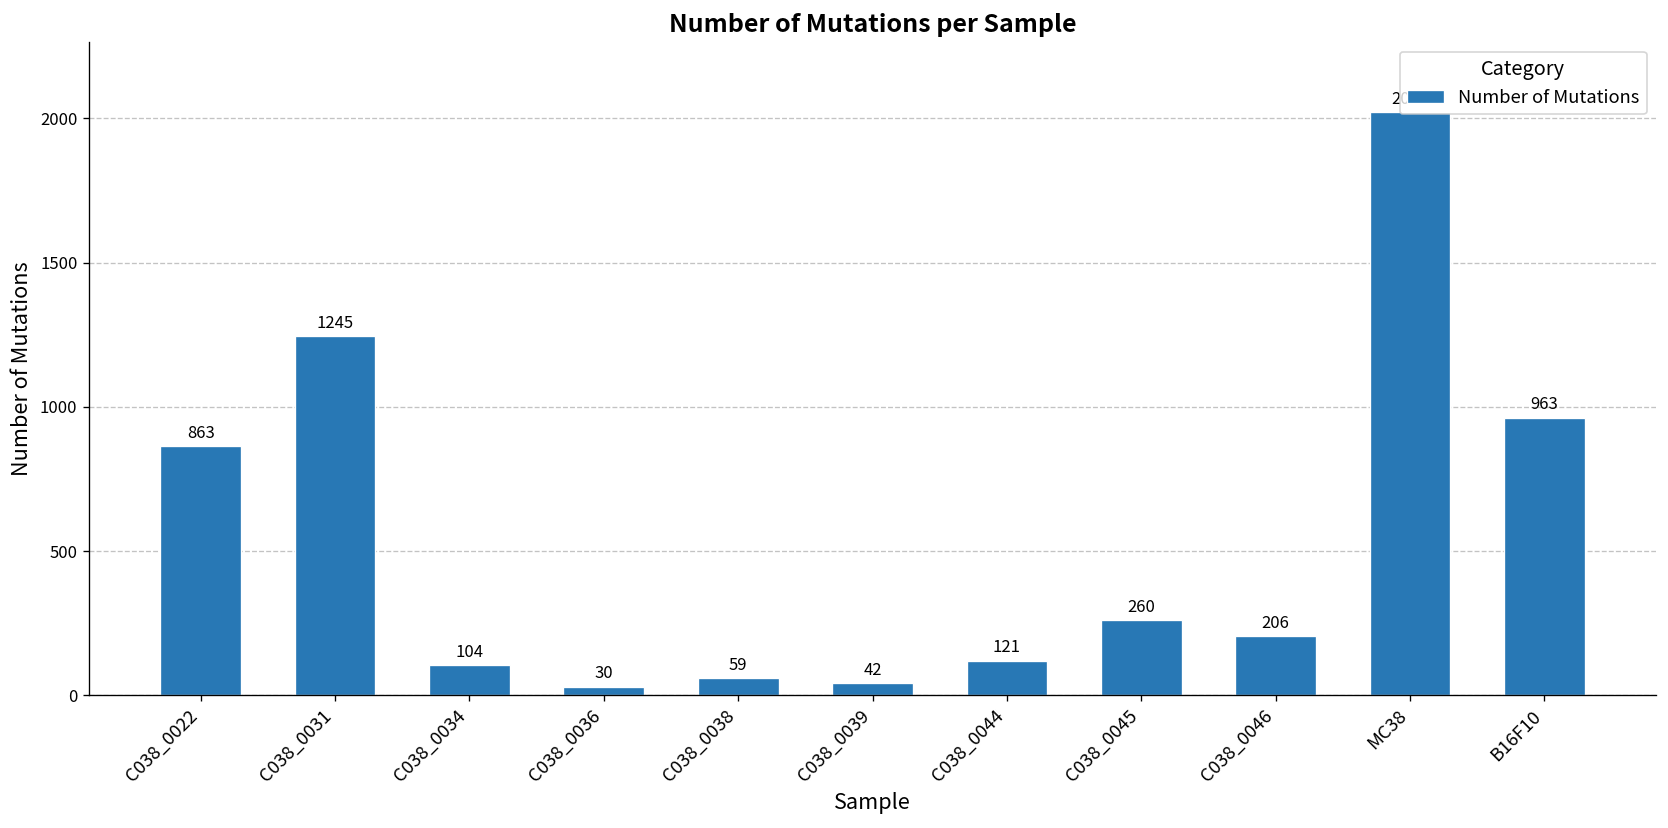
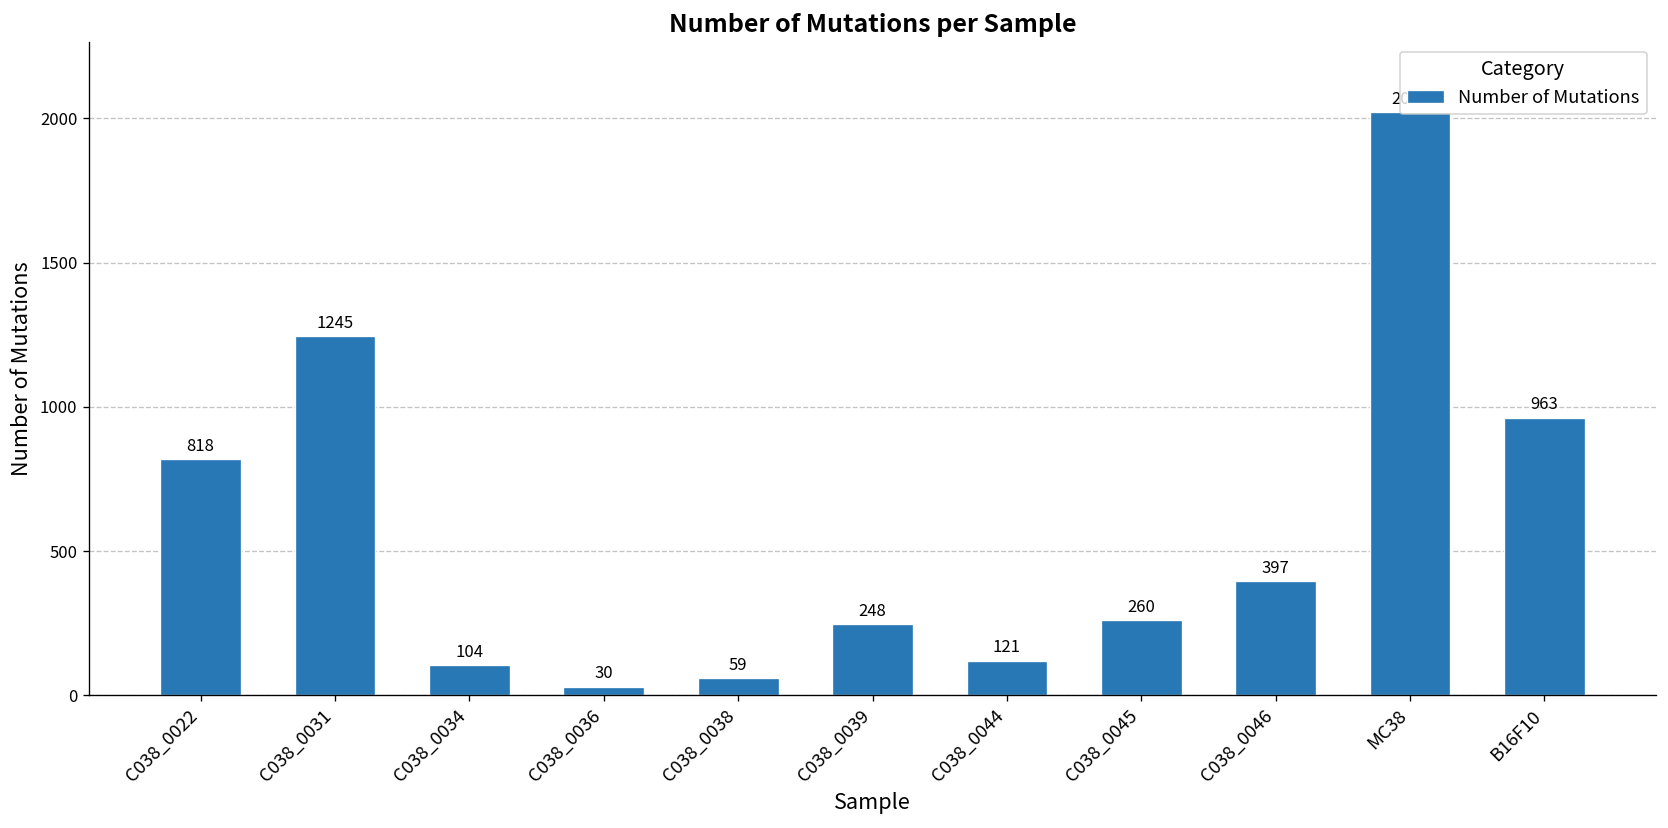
C038_0022: 863 -> 818
C038_0039: 42 -> 248
C038_0046: 206 -> 397
